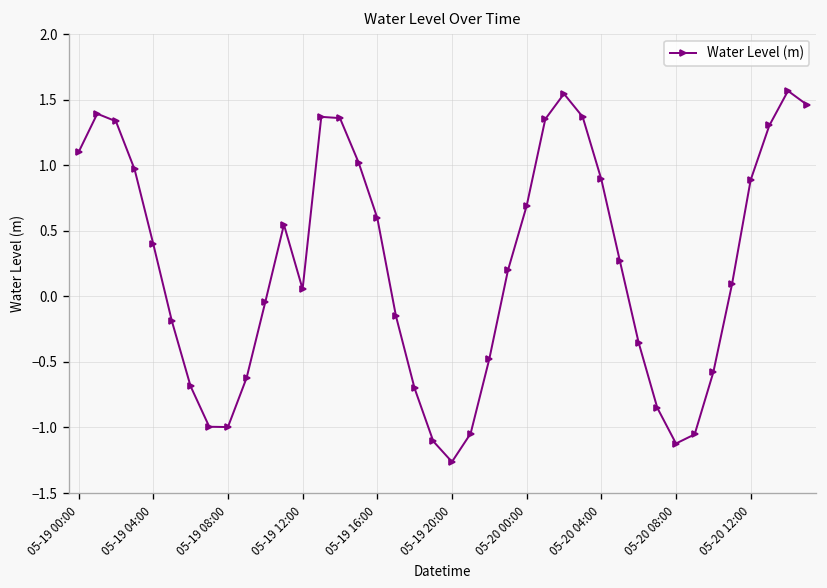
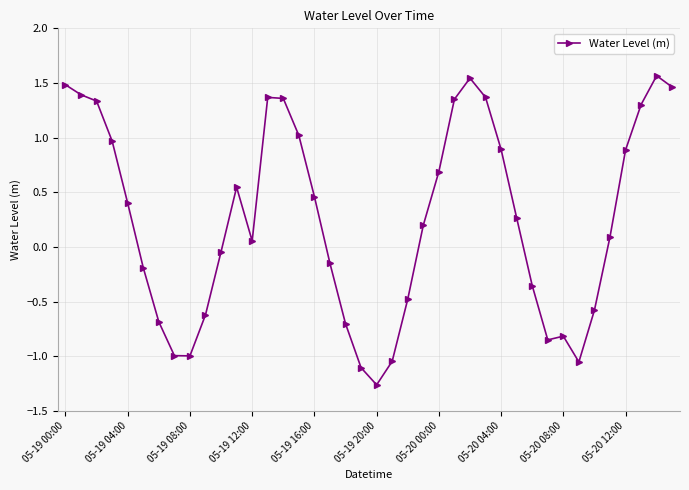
05-19 00:00: 1.10 -> 1.48
05-19 16:00: 0.60 -> 0.46
05-20 08:00: -1.12 -> -0.82
